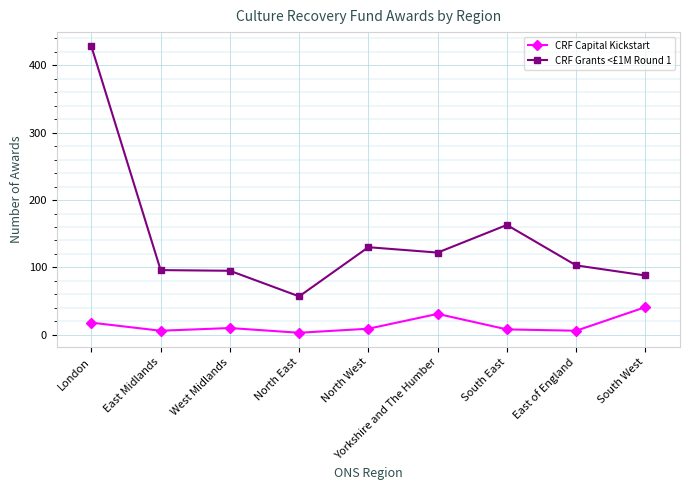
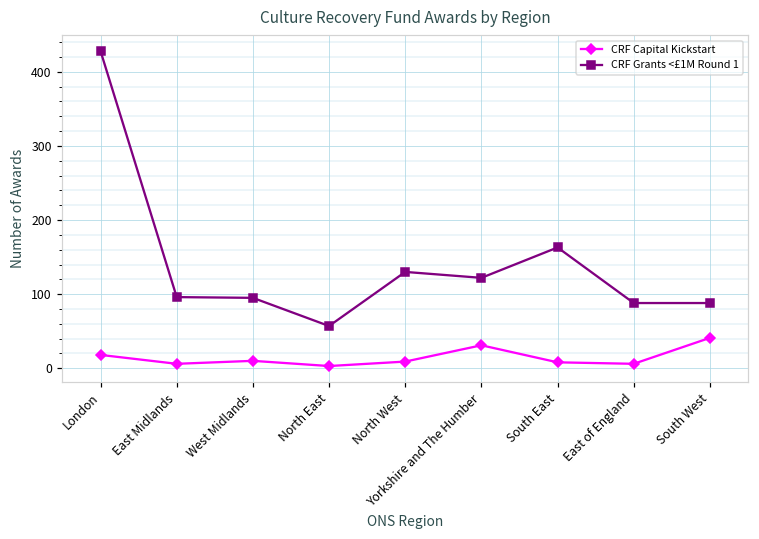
CRF Grants <£1M Round 1, East of England: 100 -> 90
